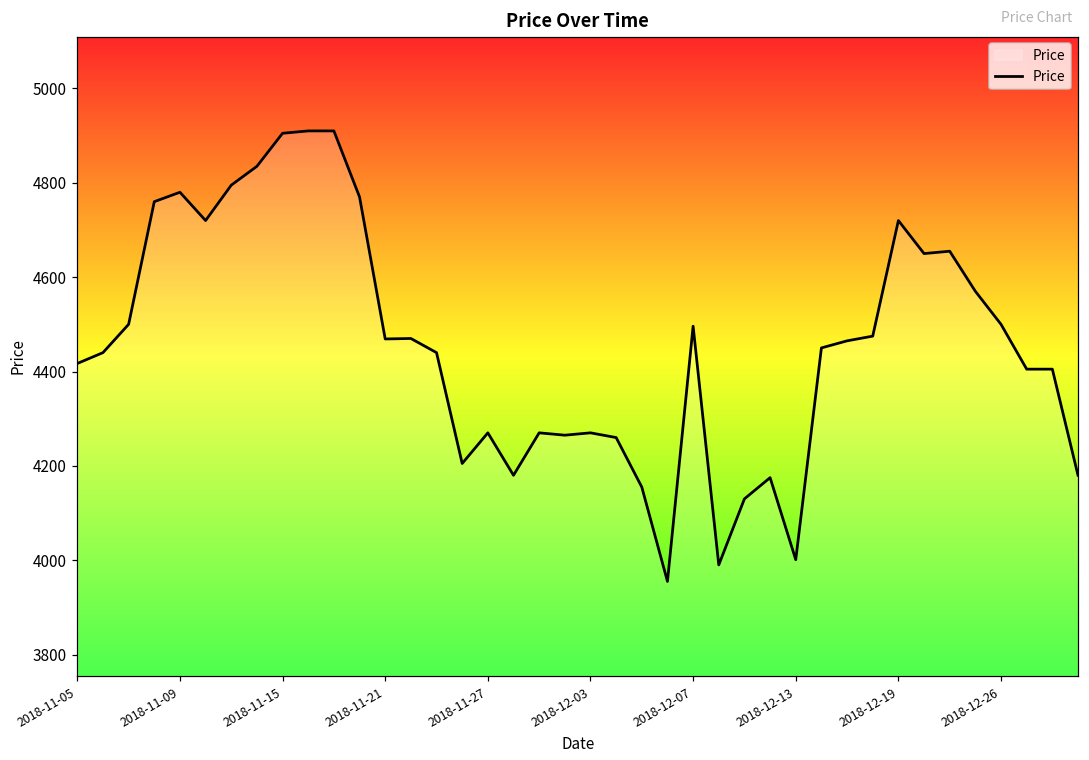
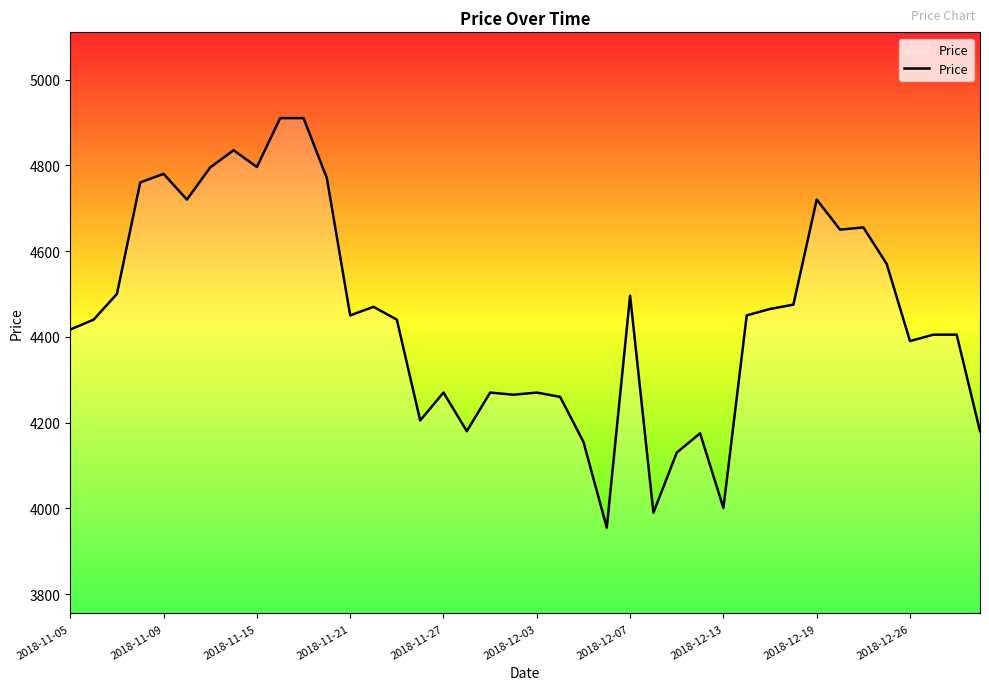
2018-11-15: 4910 -> 4800
2018-11-21: 4470 -> 4450
2018-12-26: 4500 -> 4390
